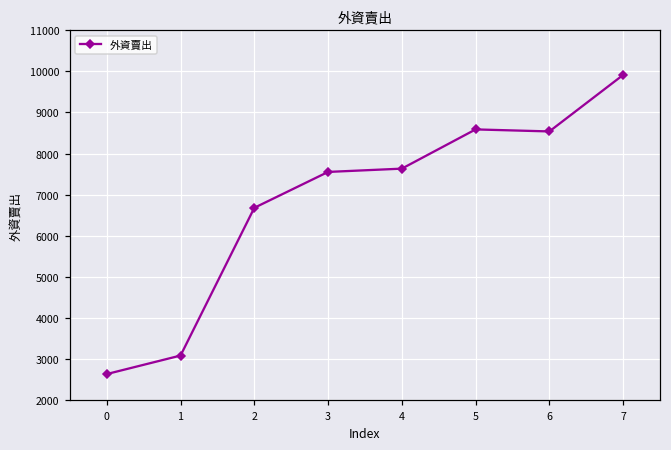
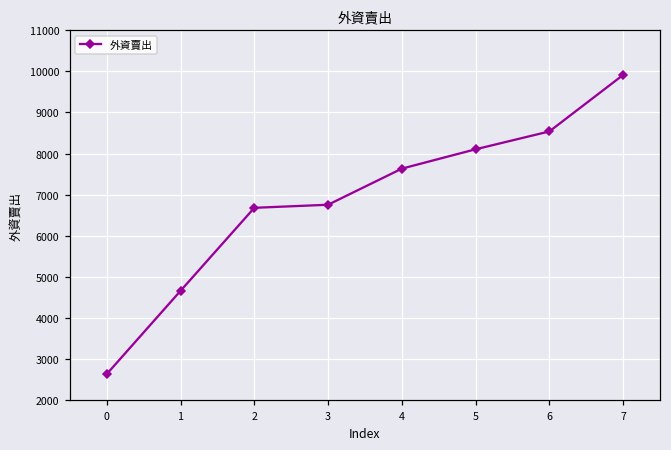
1: 3100 -> 4700
3: 7600 -> 6800
5: 8600 -> 8100
